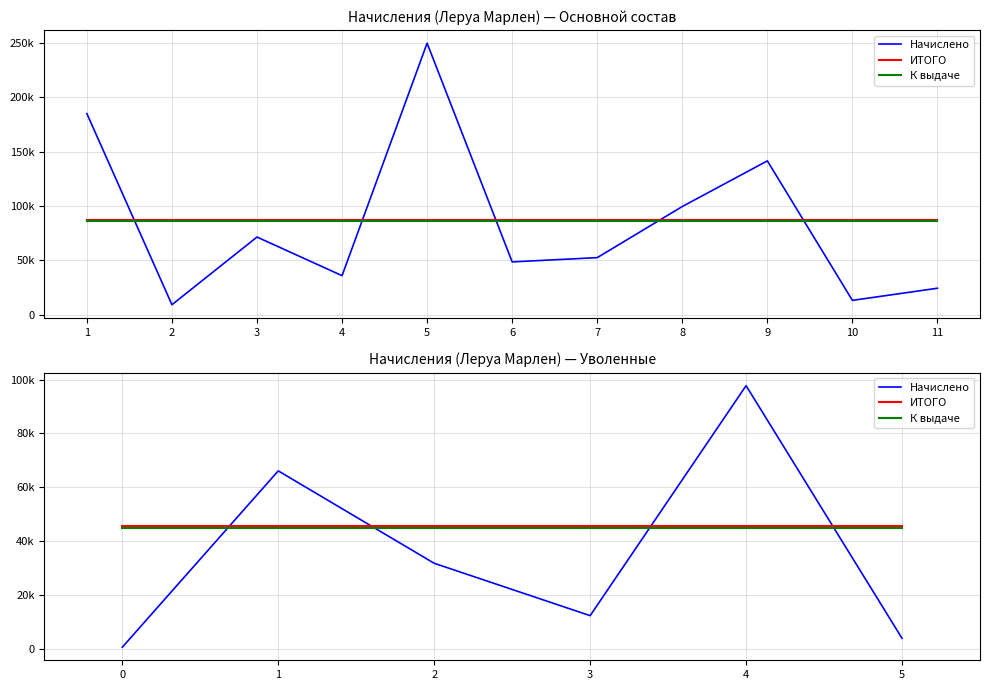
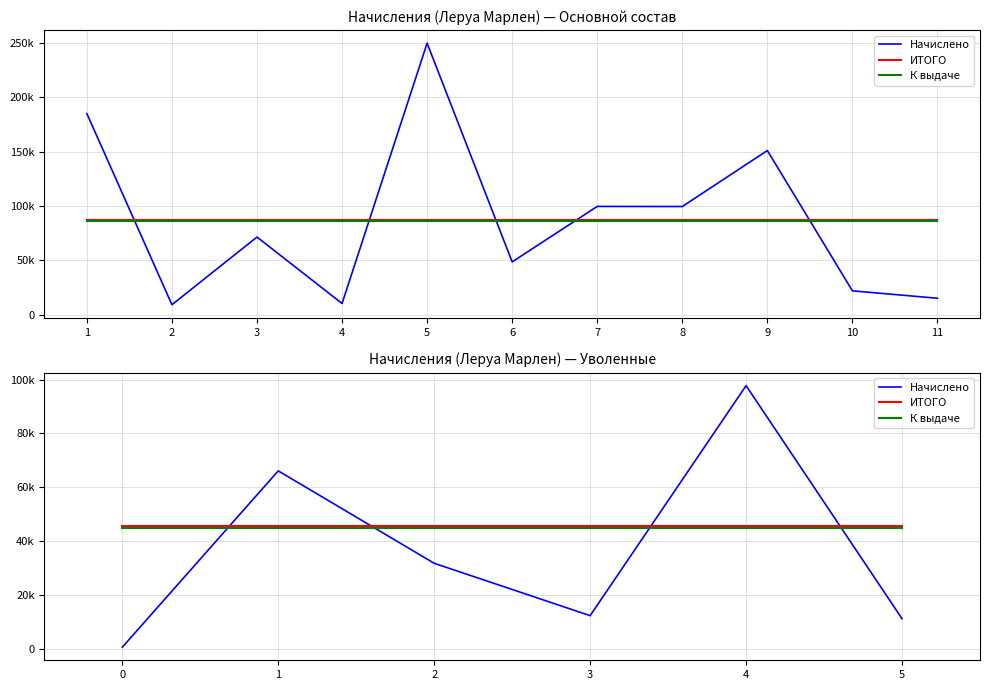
Начисления (Леруа Марлен) — Основной состав, Начислено, 4: 36000 -> 10000
Начисления (Леруа Марлен) — Основной состав, Начислено, 7: 53000 -> 100000
Начисления (Леруа Марлен) — Основной состав, Начислено, 9: 142000 -> 151000
Начисления (Леруа Марлен) — Основной состав, Начислено, 10: 13000 -> 22000
Начисления (Леруа Марлен) — Основной состав, Начислено, 11: 24000 -> 15000
Начисления (Леруа Марлен) — Уволенные, Начислено, 5: 4000 -> 11000
